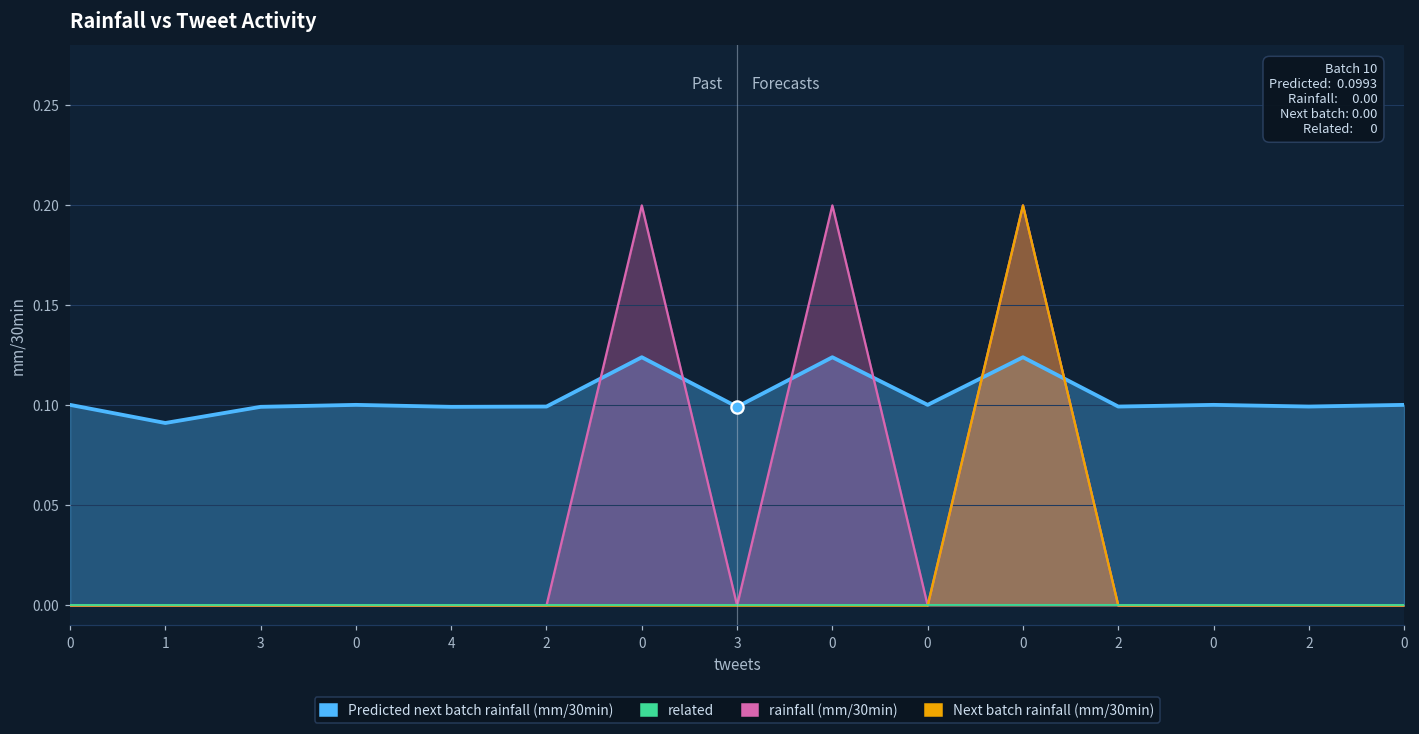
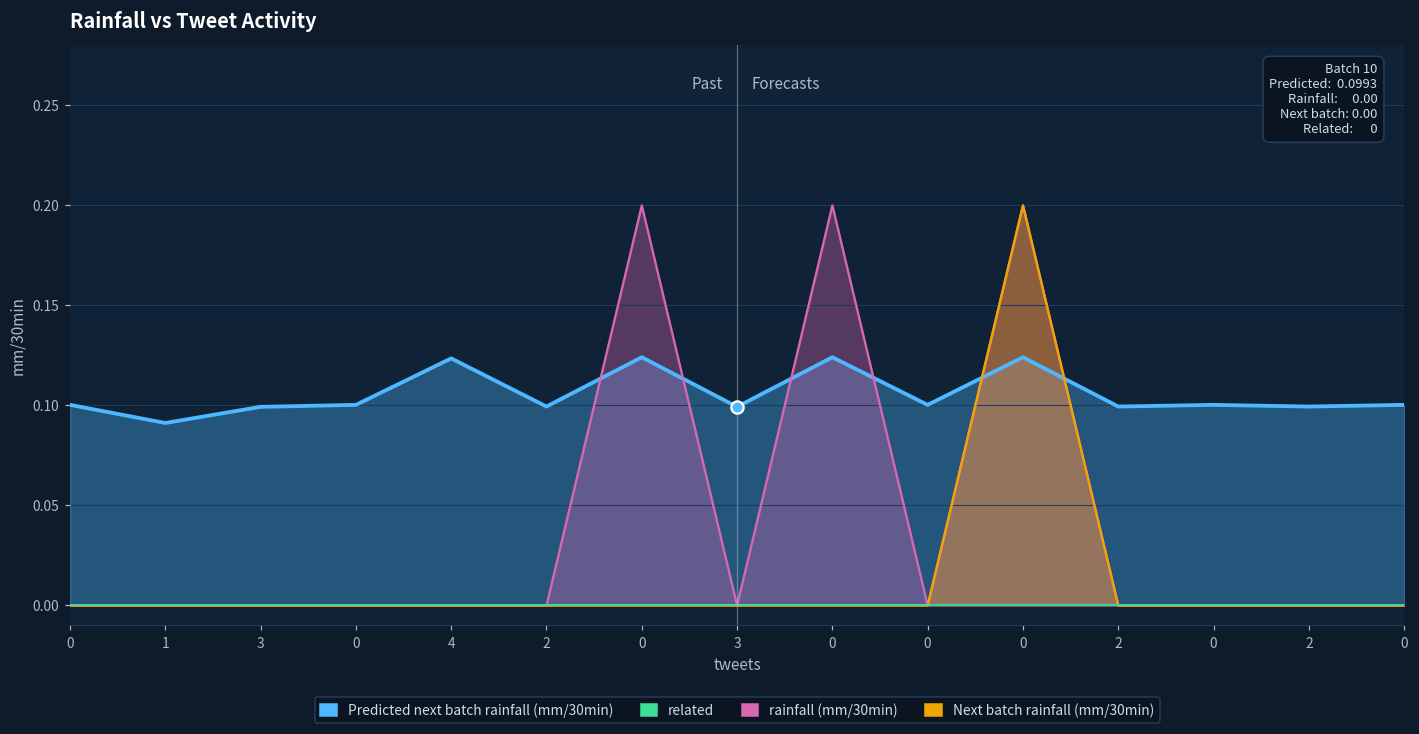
Predicted next batch rainfall (mm/30min), 4: 0.099 -> 0.124
